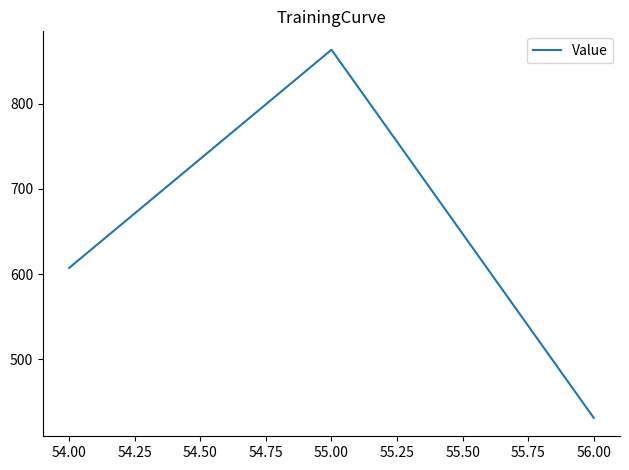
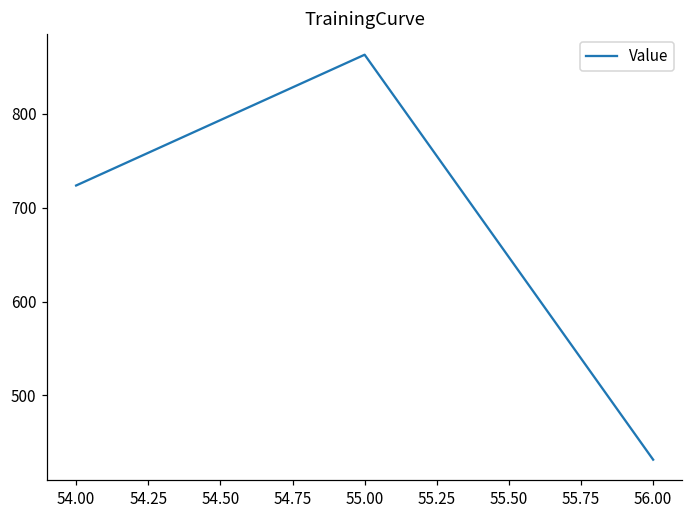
54.00: 610 -> 720
